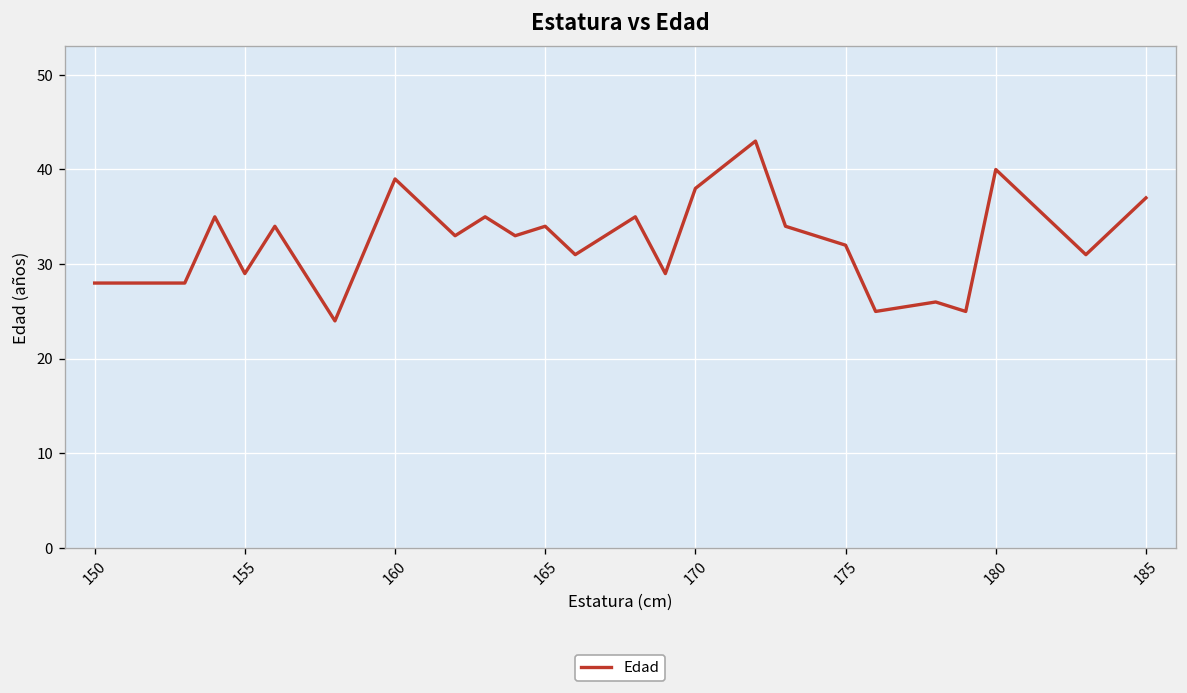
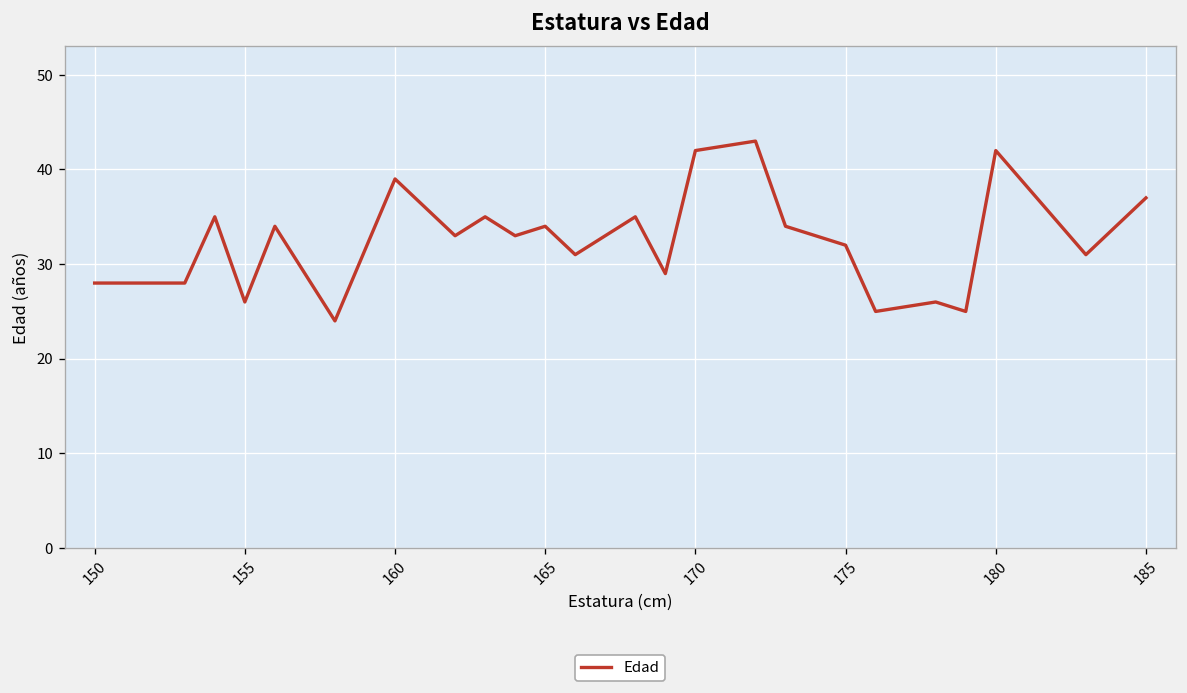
155: 29 -> 26
170: 38 -> 42
180: 40 -> 42
